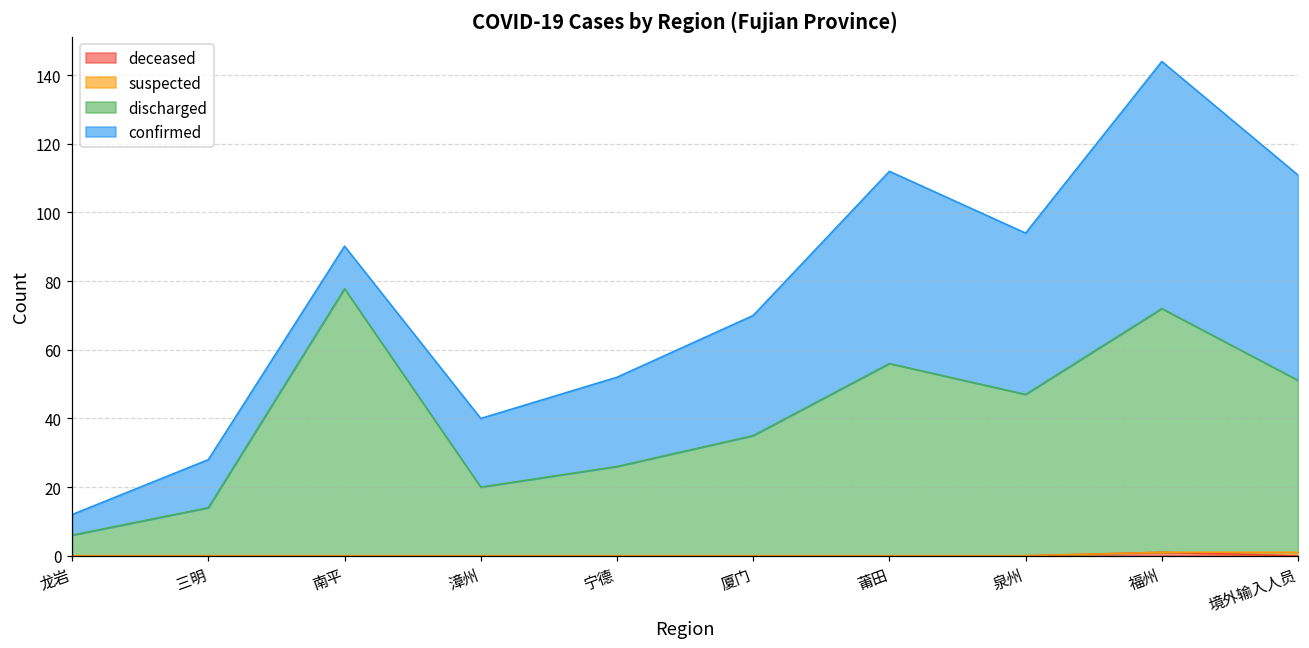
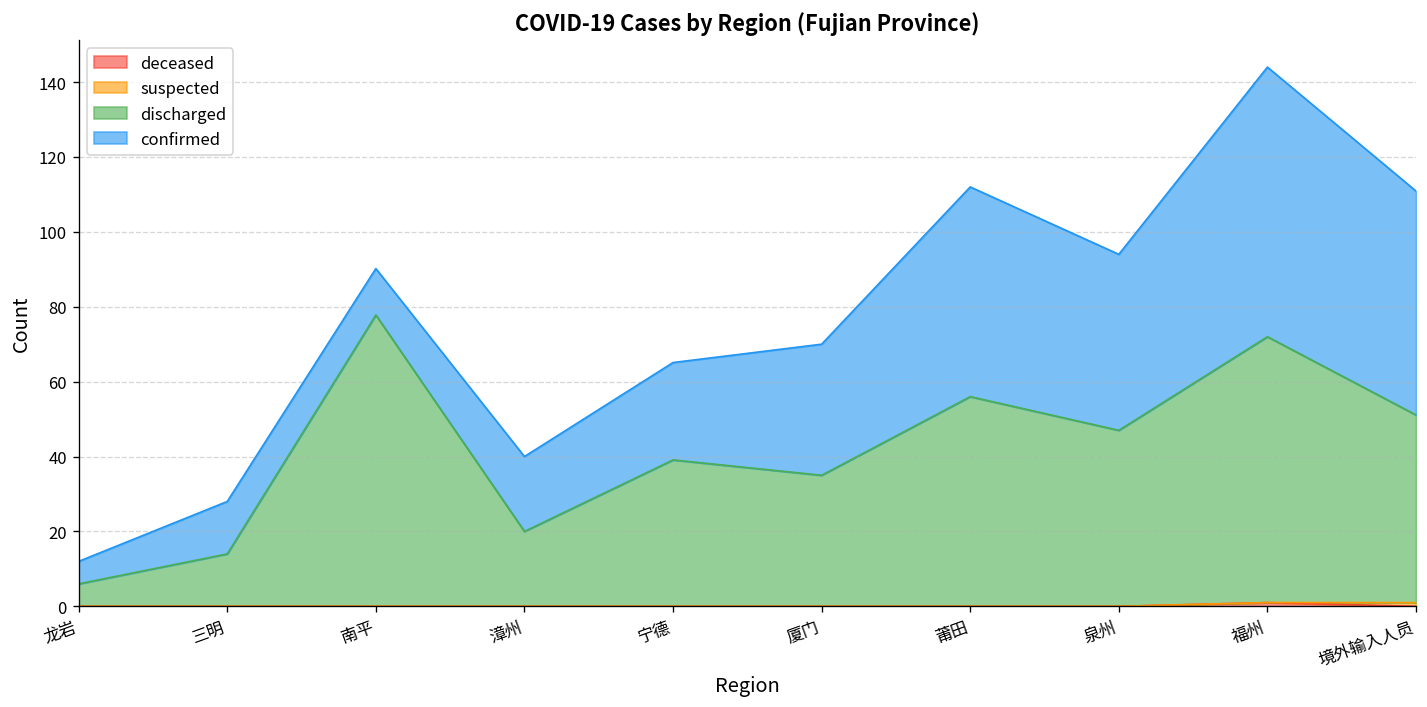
discharged, 宁德: 26 -> 39
